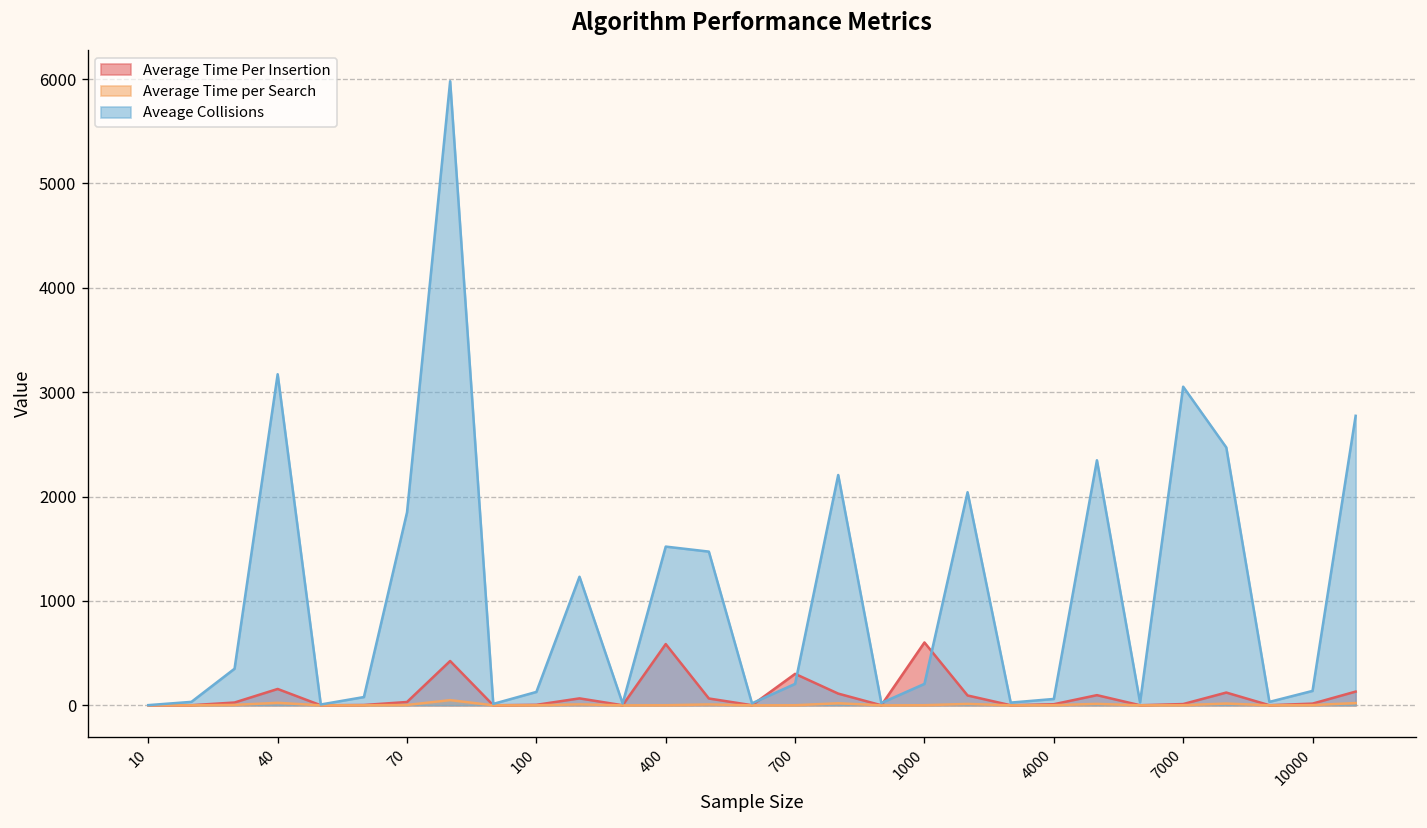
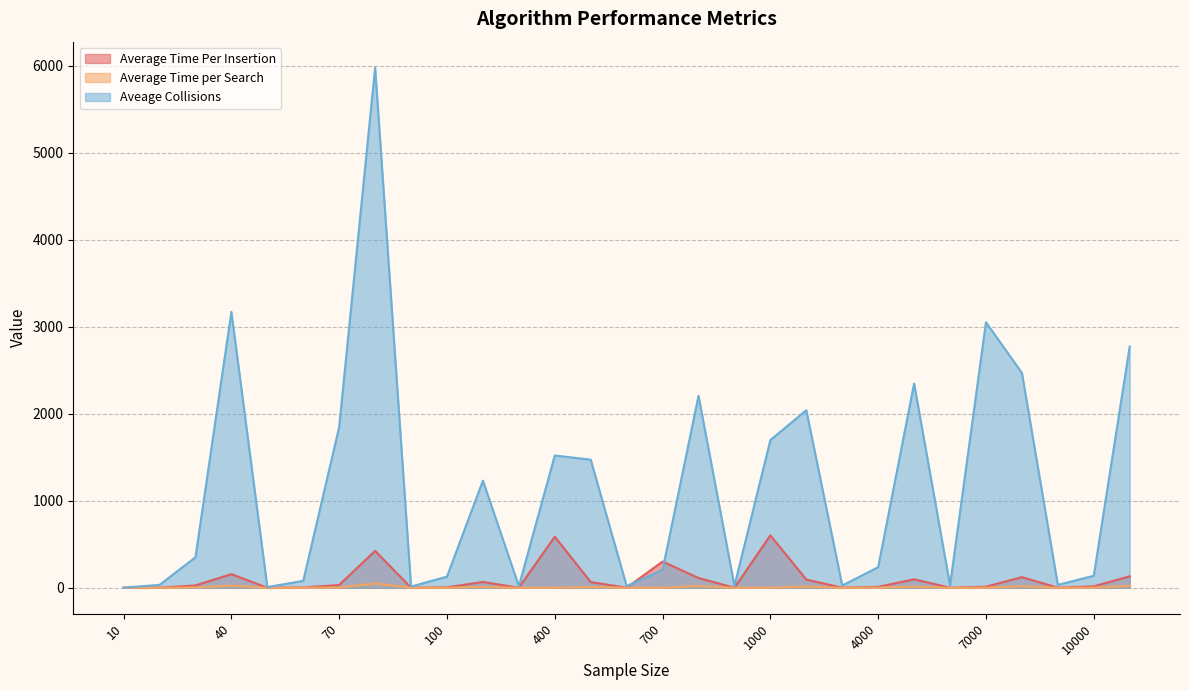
Aveage Collisions, 1000: 200 -> 1700
Aveage Collisions, 4000: 100 -> 200
